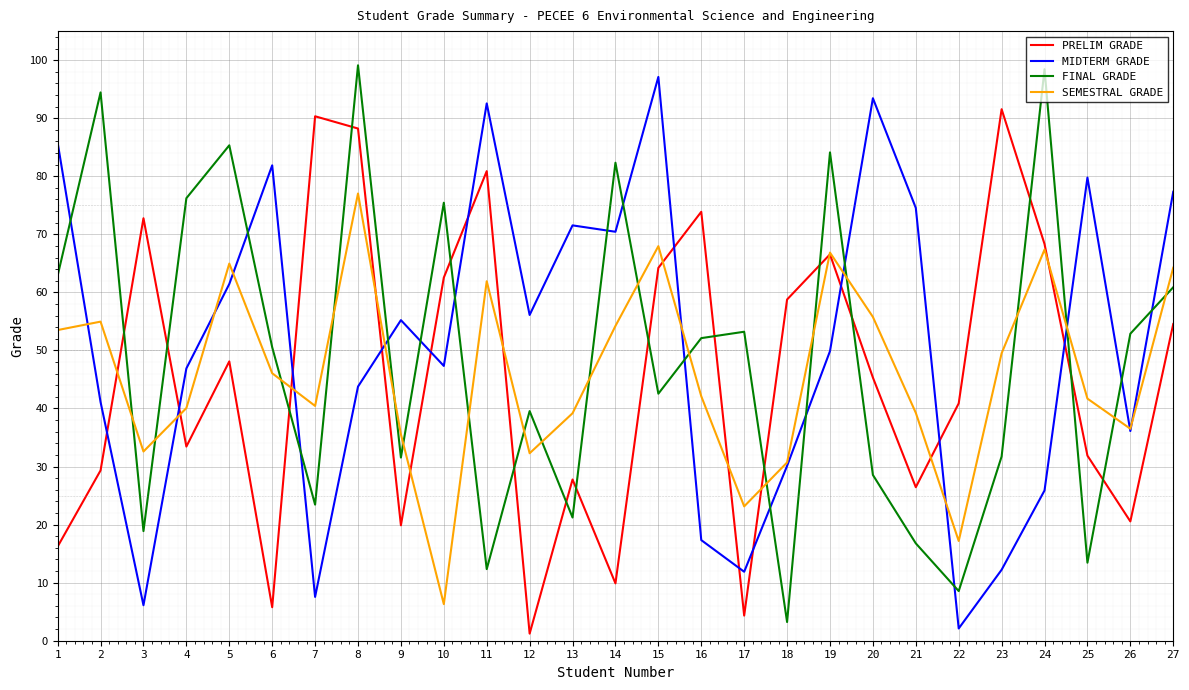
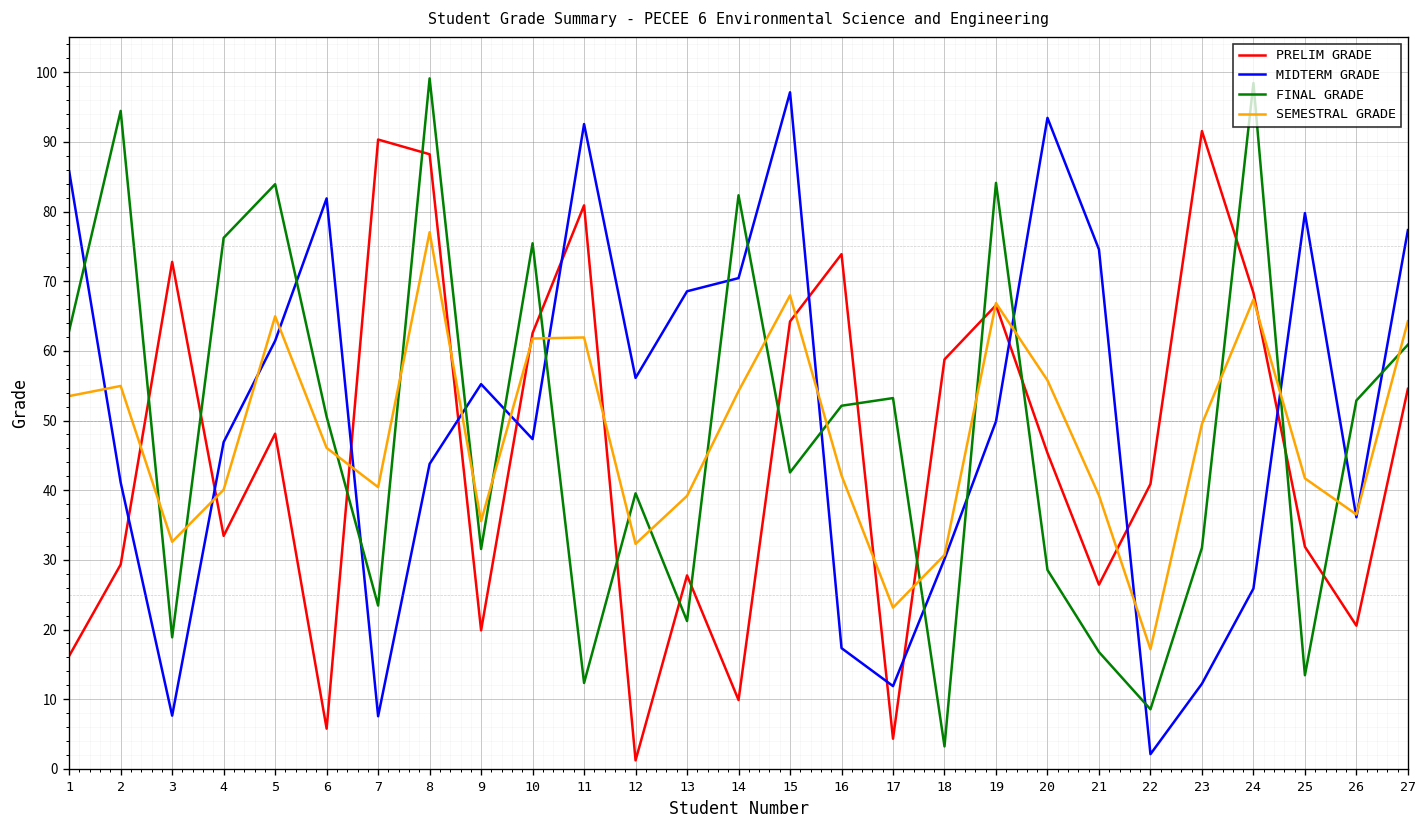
MIDTERM GRADE, 3: 6 -> 8
FINAL GRADE, 5: 85 -> 84
SEMESTRAL GRADE, 10: 6 -> 62
MIDTERM GRADE, 13: 72 -> 69
